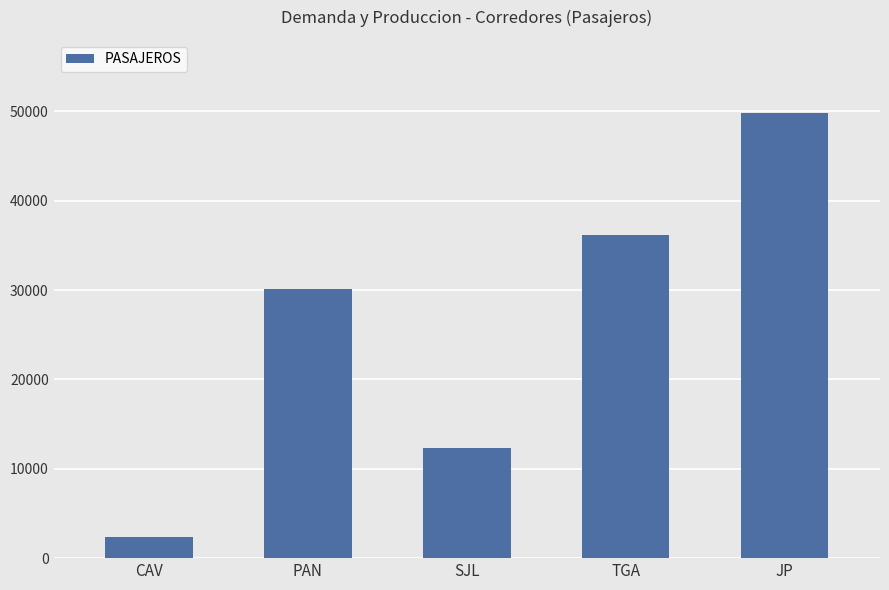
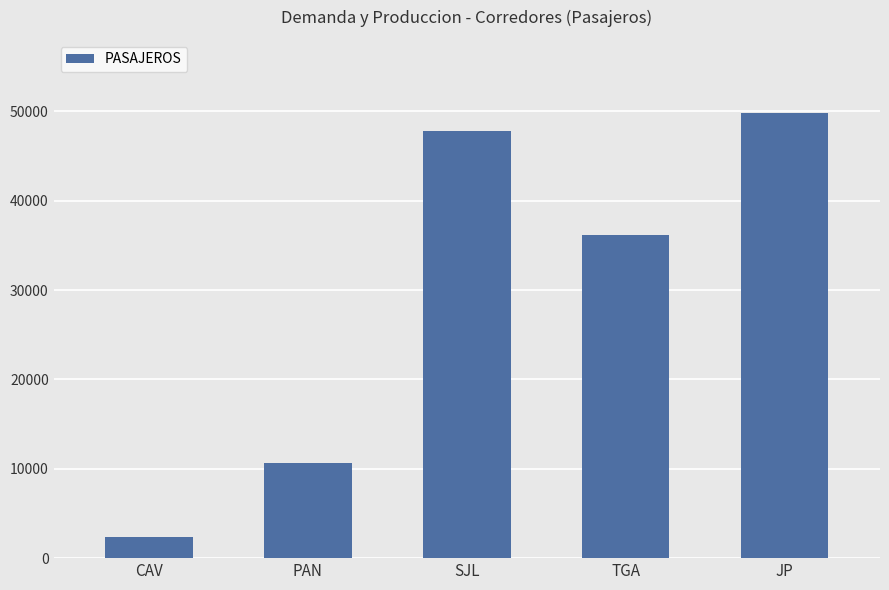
PAN: 30000 -> 11000
SJL: 12000 -> 48000
